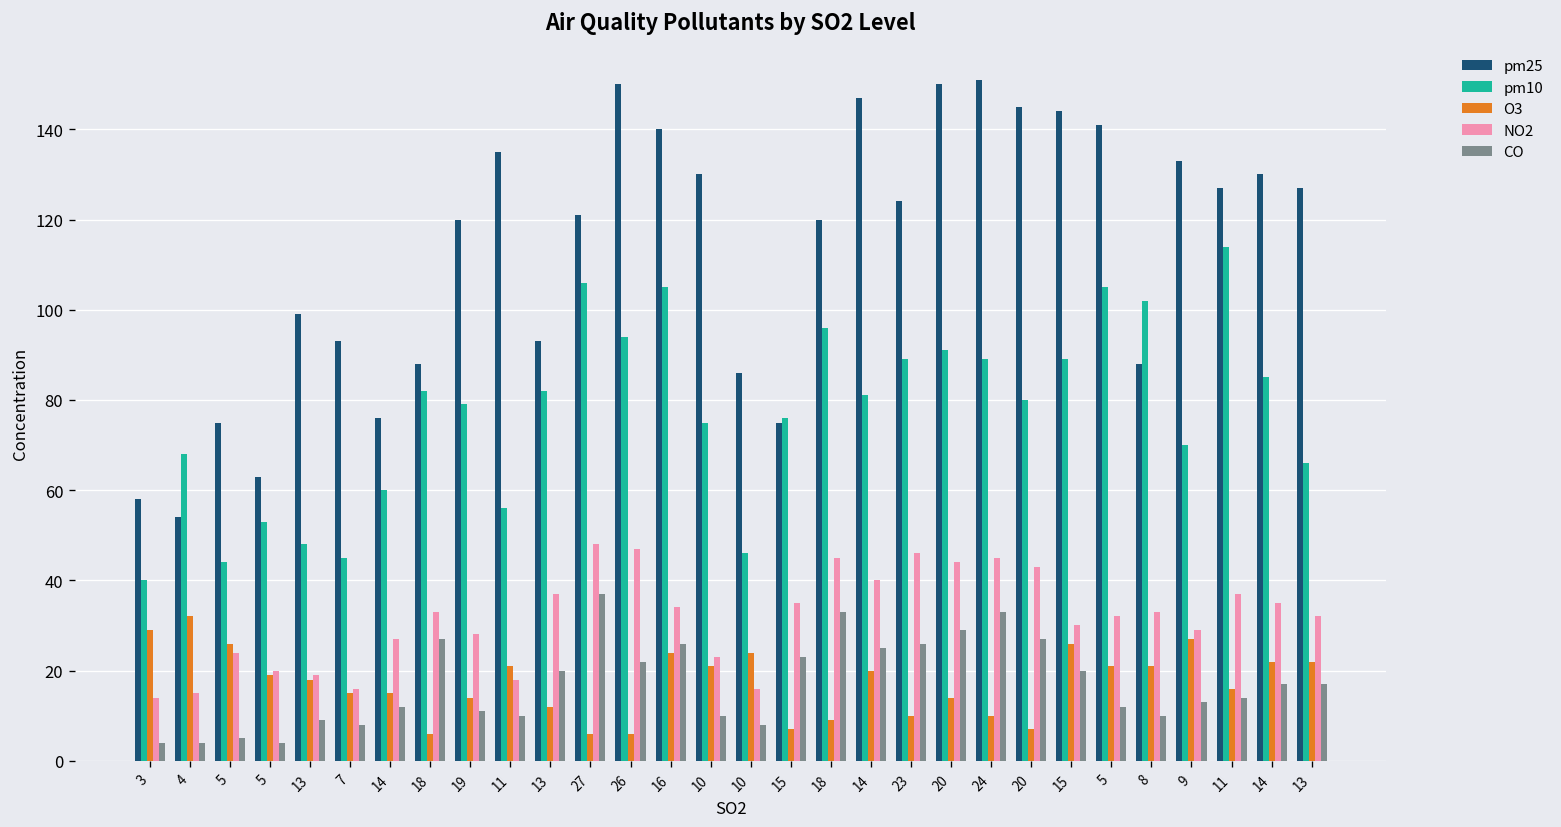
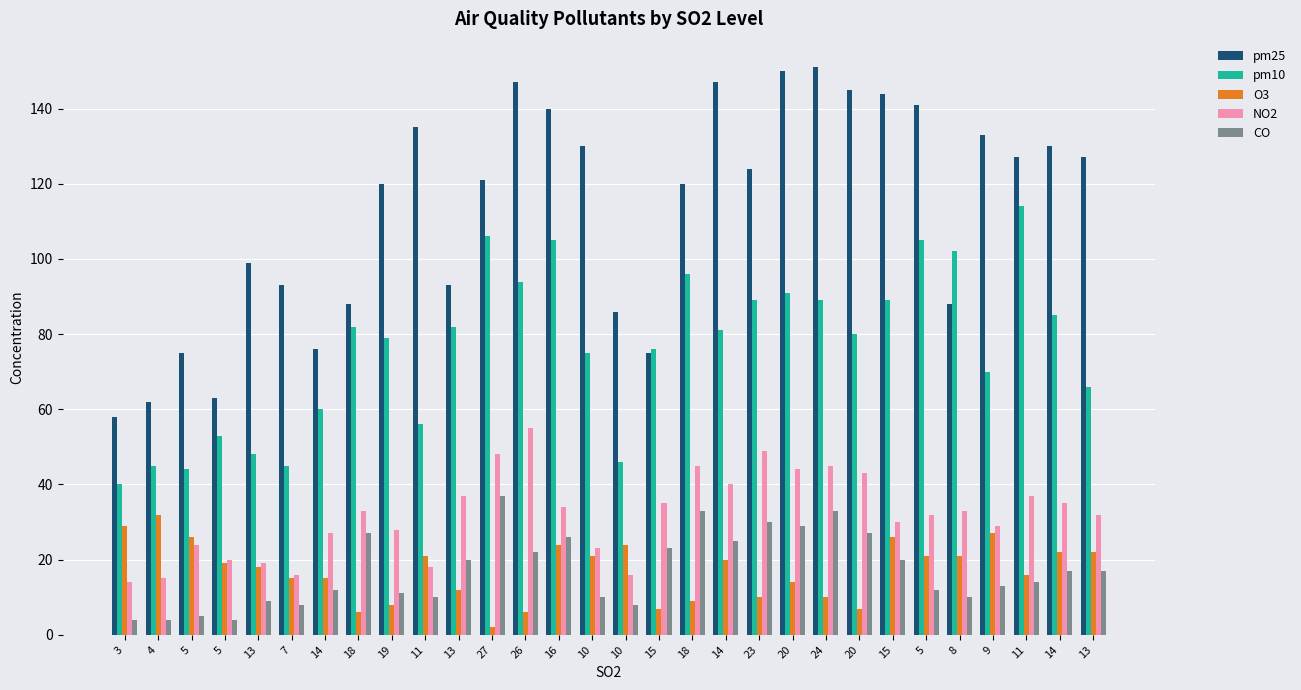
pm25, 4: 54 -> 62
pm10, 4: 68 -> 45
O3, 19: 14 -> 8
O3, 27: 6 -> 2
pm25, 26: 150 -> 147
NO2, 26: 47 -> 55
NO2, 23: 46 -> 49
CO, 23: 26 -> 30
